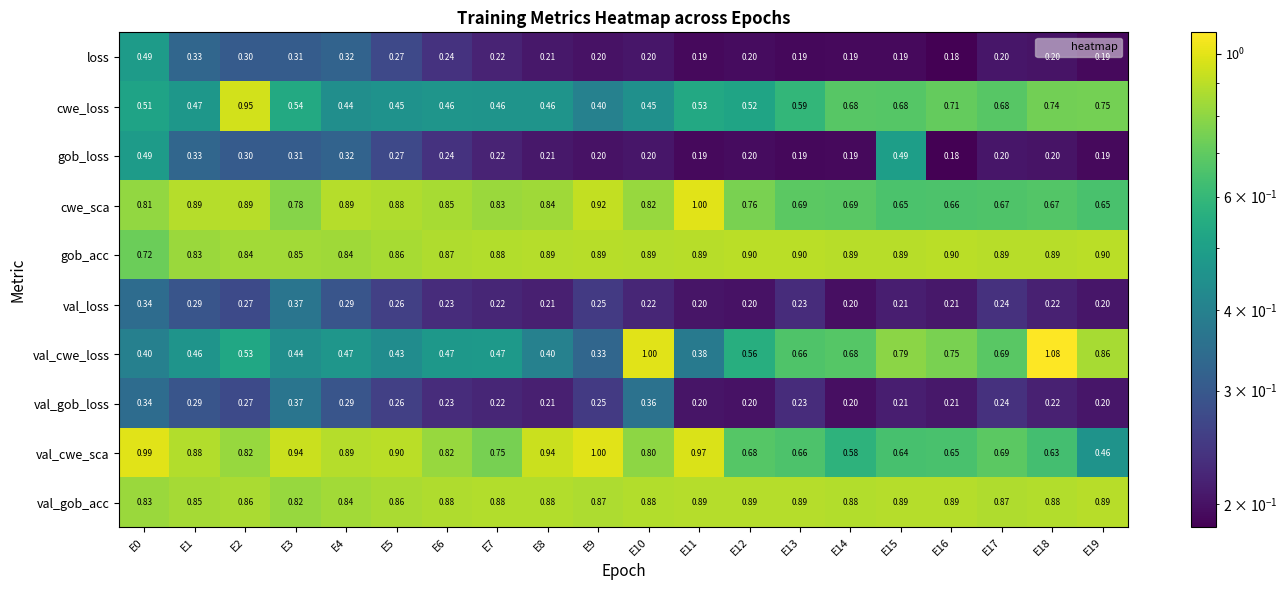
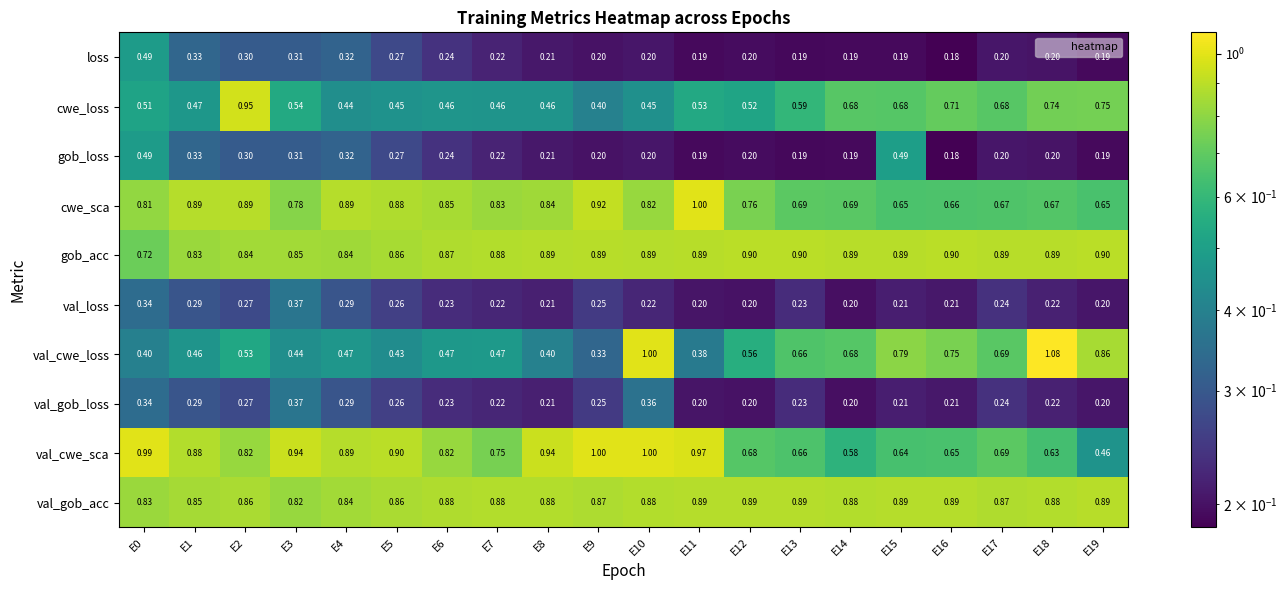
val_cwe_sca, E10: 0.80 -> 1.00
